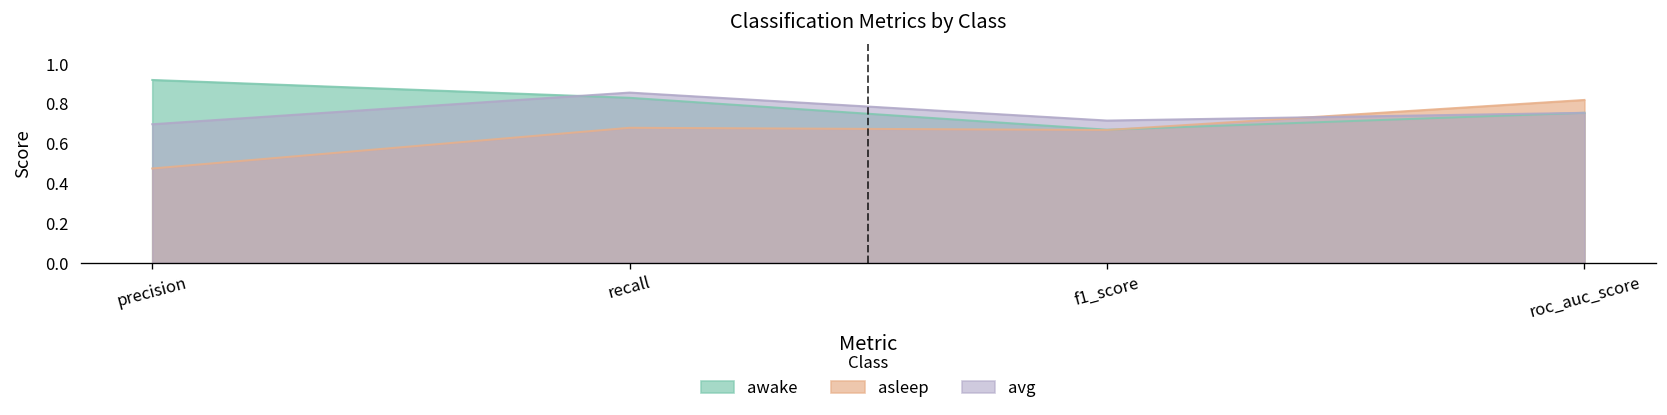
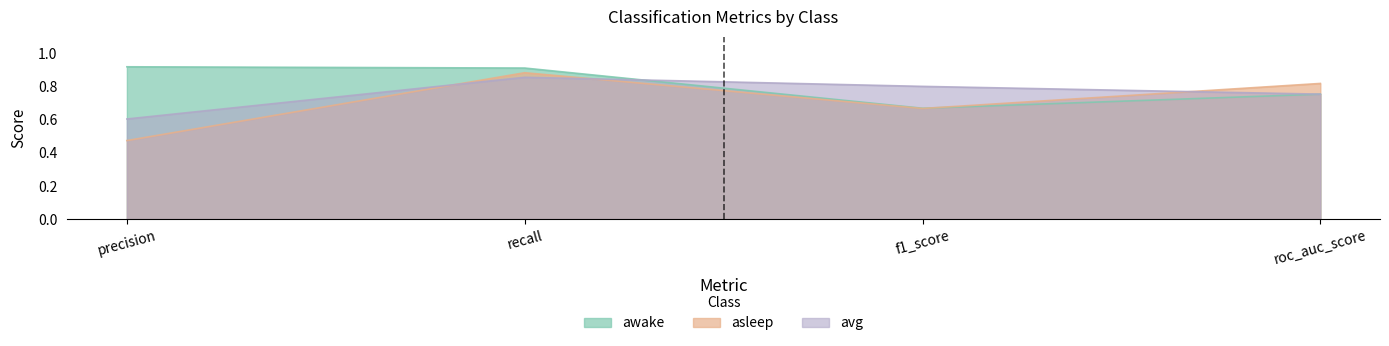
avg, precision: 0.70 -> 0.60
awake, recall: 0.83 -> 0.91
asleep, recall: 0.68 -> 0.88
avg, f1_score: 0.72 -> 0.80
